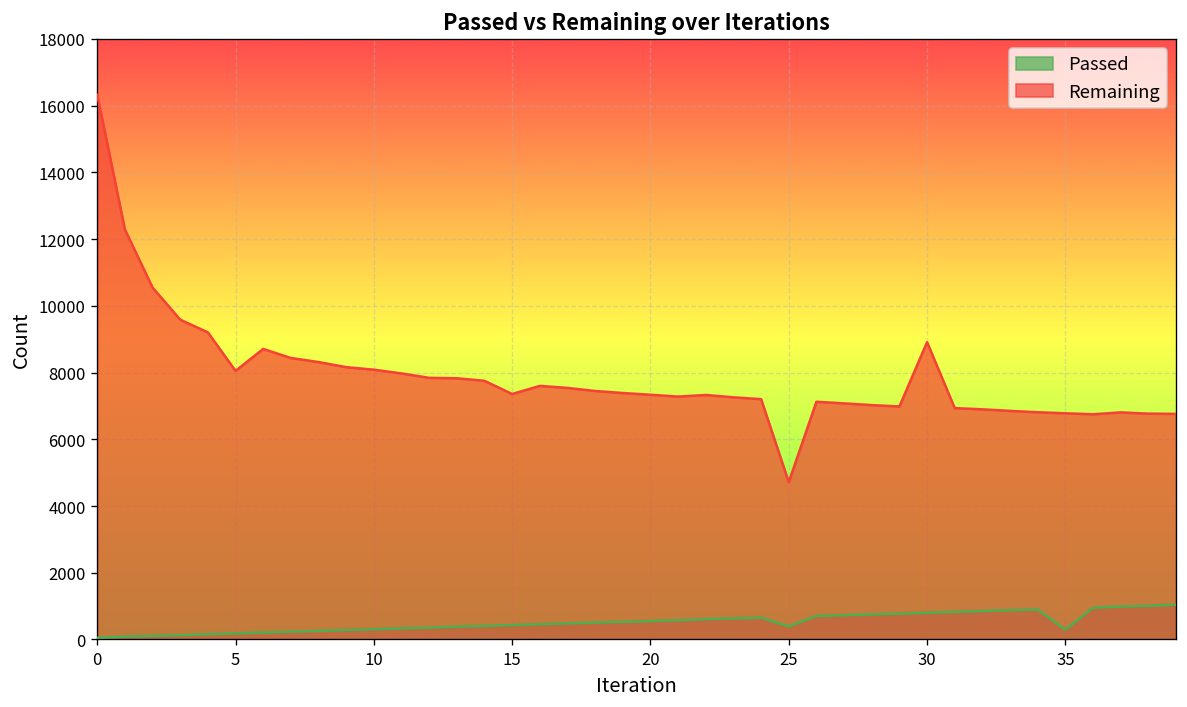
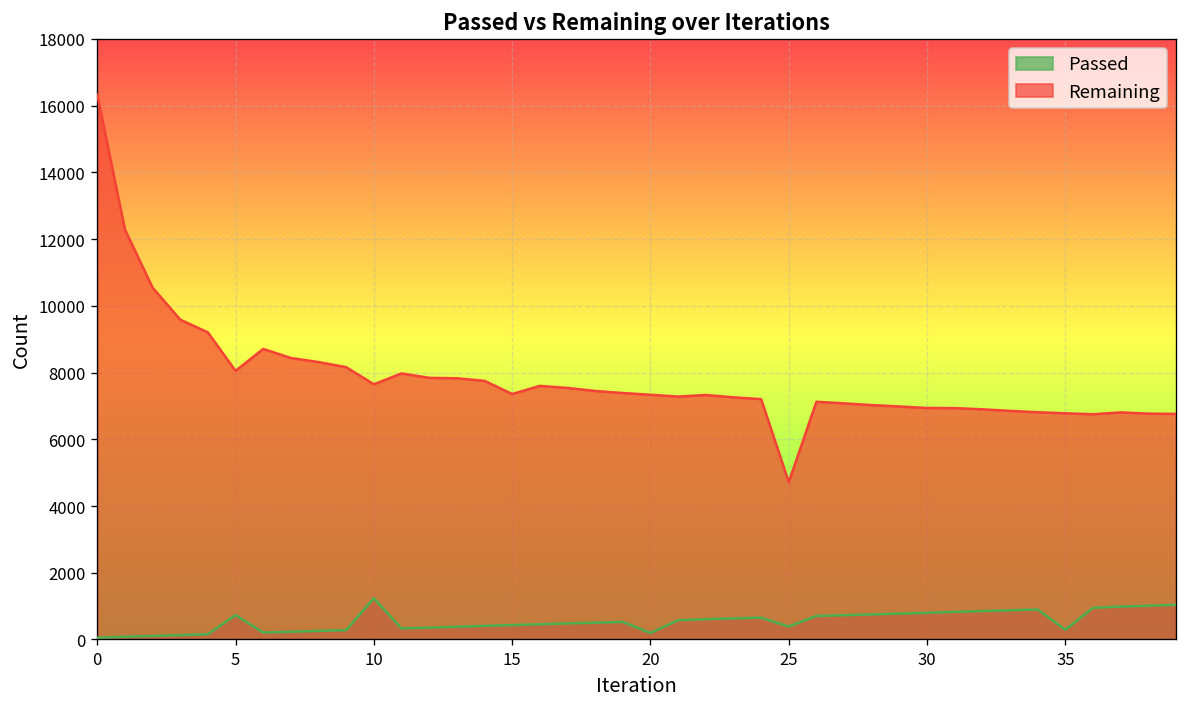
Passed, 5: 200 -> 700
Passed, 10: 300 -> 1200
Remaining, 10: 8100 -> 7600
Passed, 20: 600 -> 200
Remaining, 30: 8900 -> 6900
